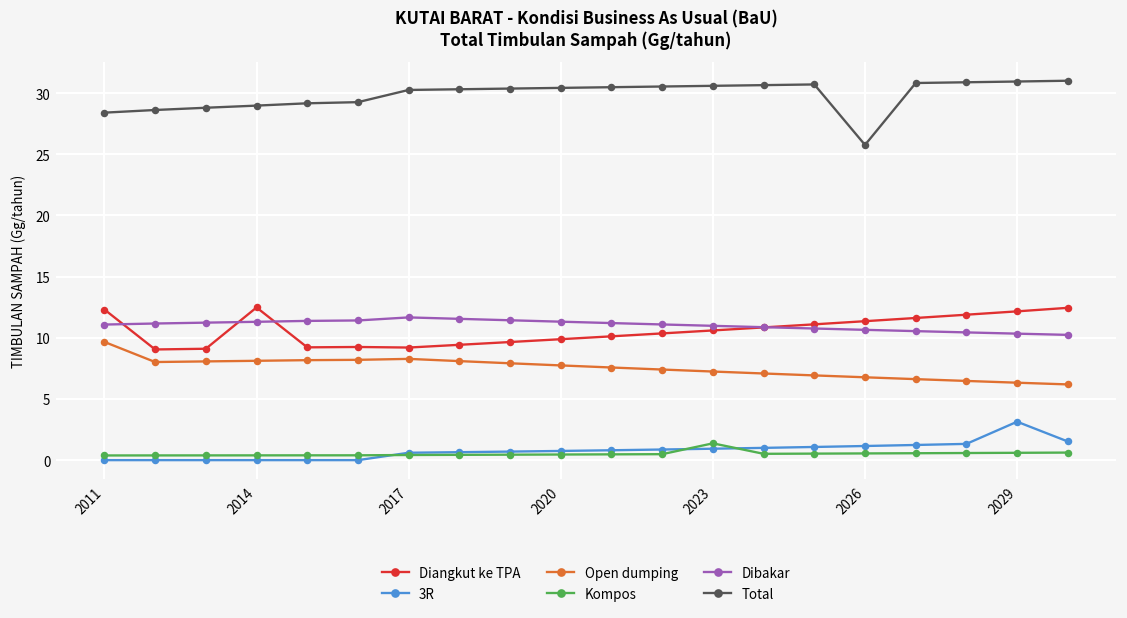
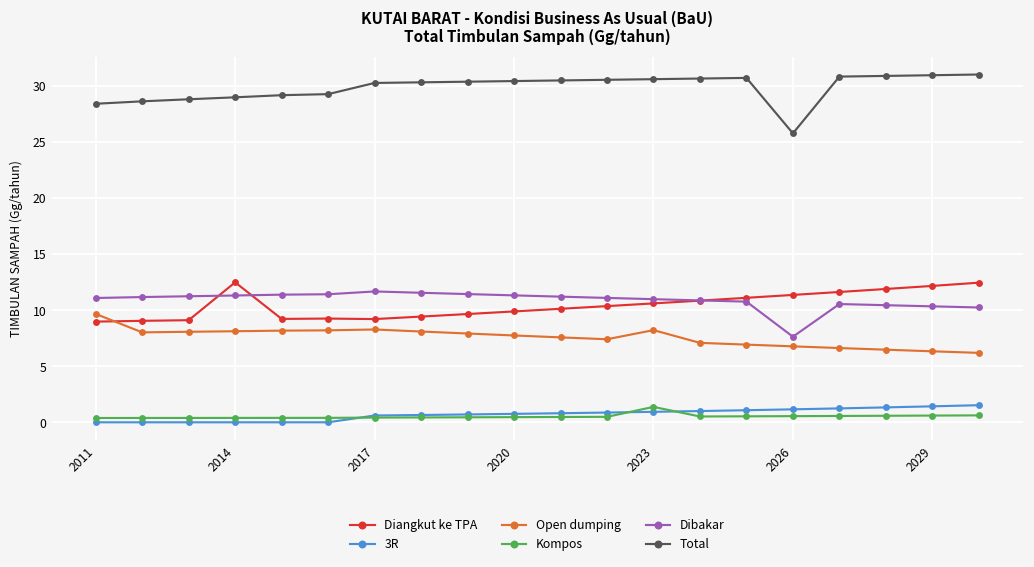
Diangkut ke TPA, 2011: 12.3 -> 9.0
Open dumping, 2023: 7.2 -> 8.2
Dibakar, 2026: 10.7 -> 7.6
3R, 2029: 3.1 -> 1.4
